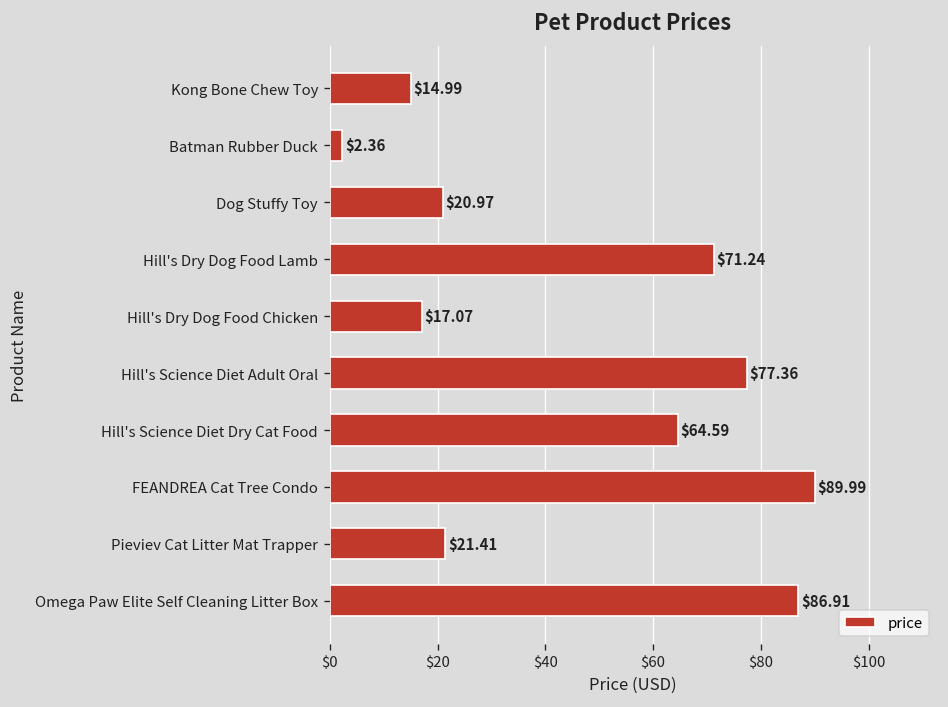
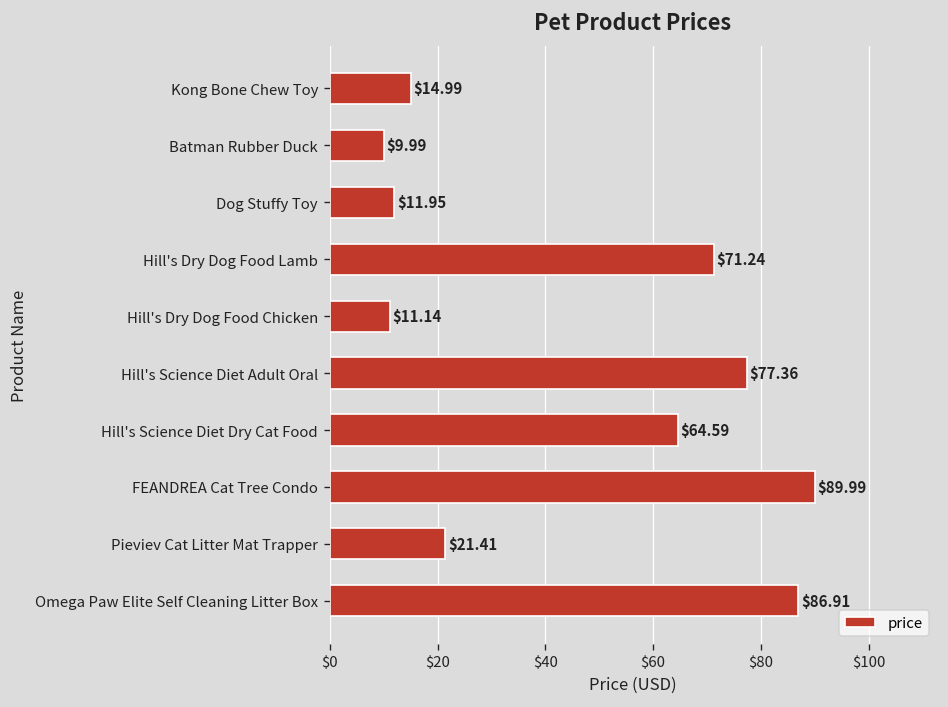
Batman Rubber Duck: $2.36 -> $9.99
Dog Stuffy Toy: $20.97 -> $11.95
Hill's Dry Dog Food Chicken: $17.07 -> $11.14
